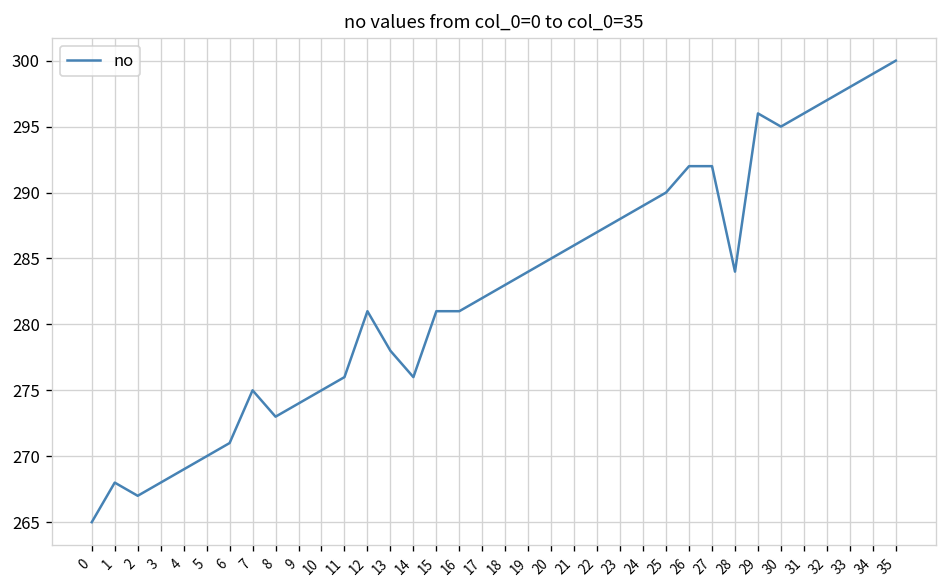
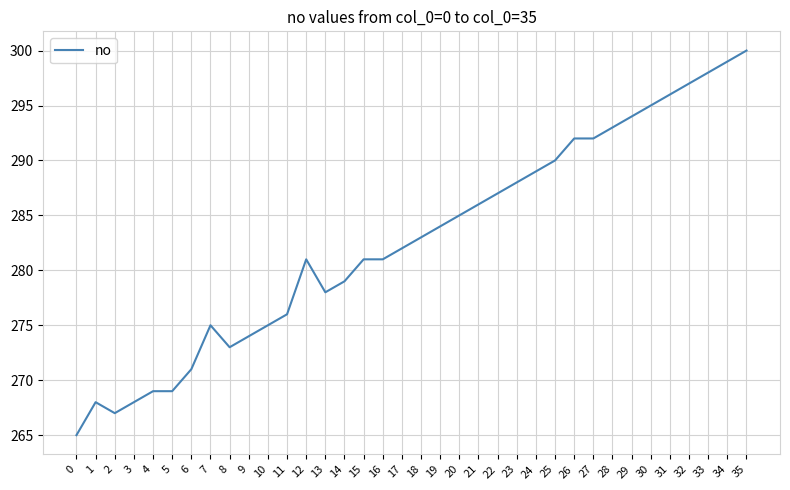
5: 270 -> 269
14: 276 -> 279
28: 284 -> 293
29: 296 -> 294
